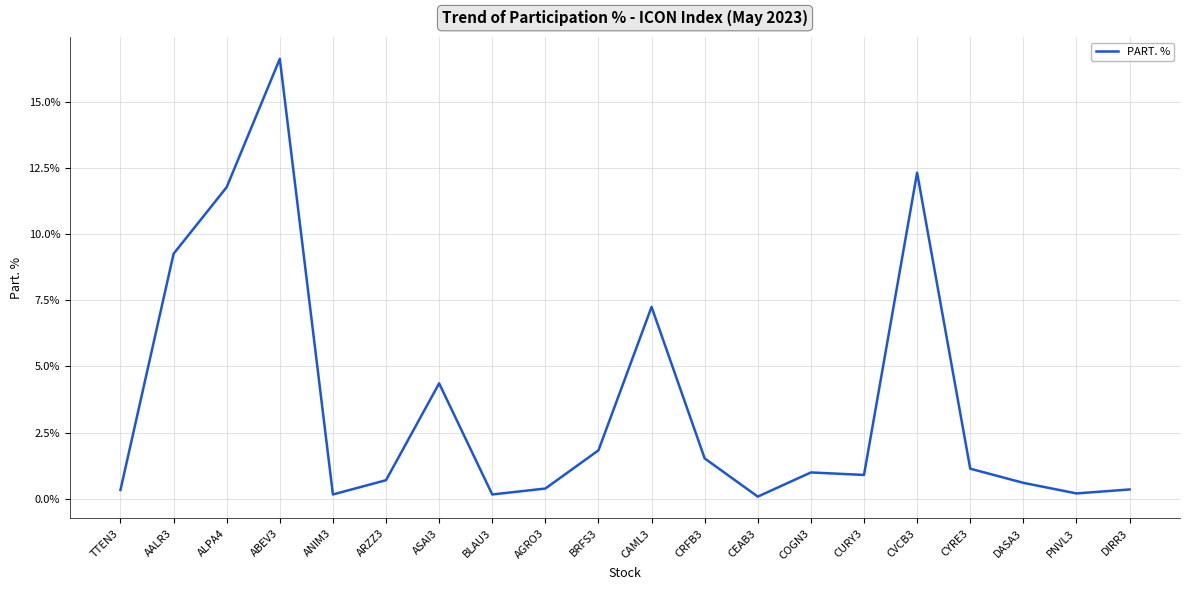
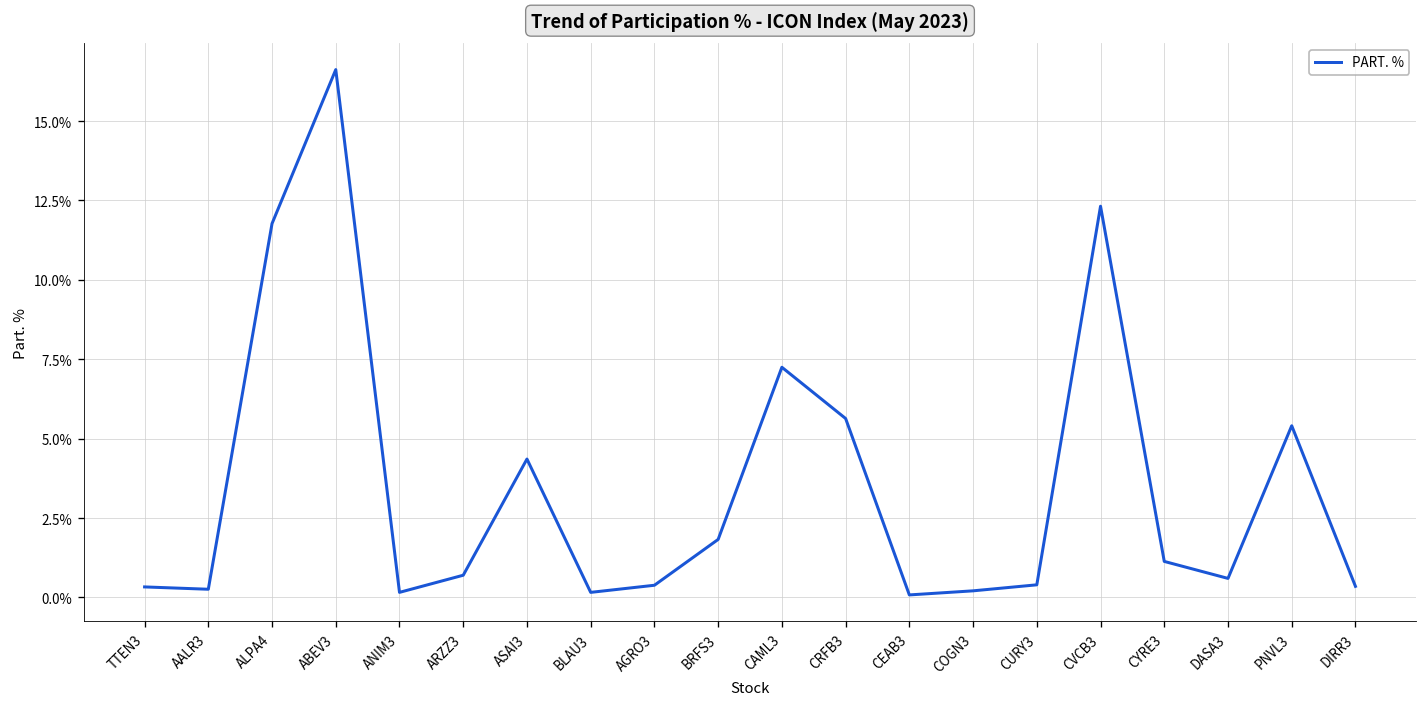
AALR3: 9.3% -> 0.3%
CRFB3: 1.5% -> 5.6%
COGN3: 1.0% -> 0.2%
CURY3: 0.9% -> 0.4%
PNVL3: 0.2% -> 5.4%
